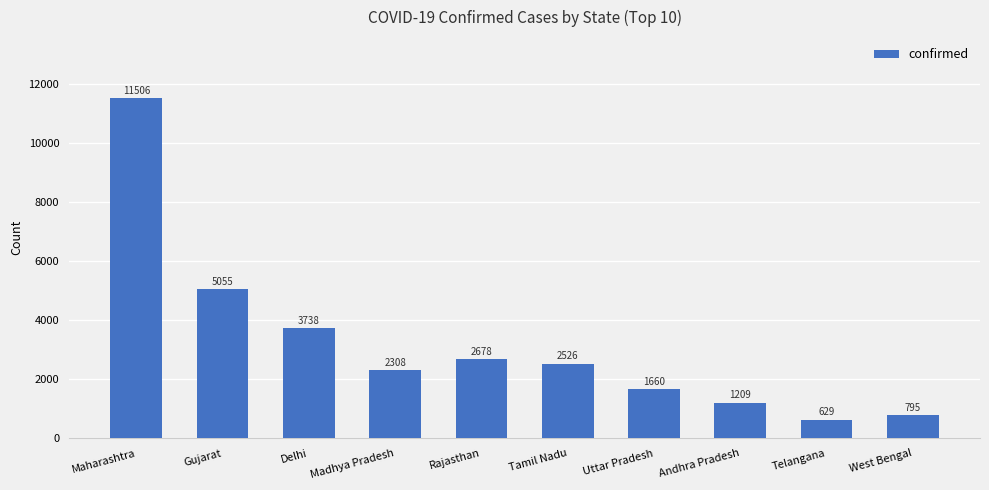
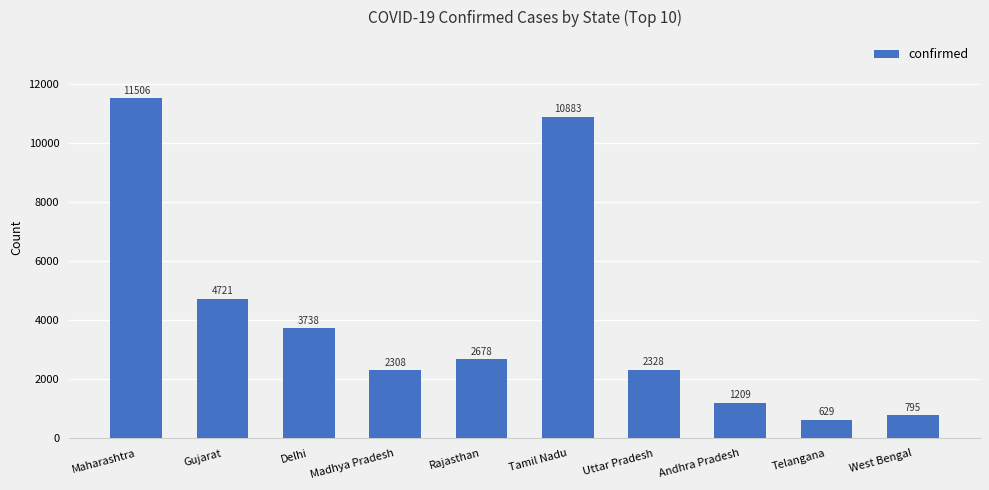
Gujarat: 5055 -> 4721
Tamil Nadu: 2526 -> 10883
Uttar Pradesh: 1660 -> 2328
